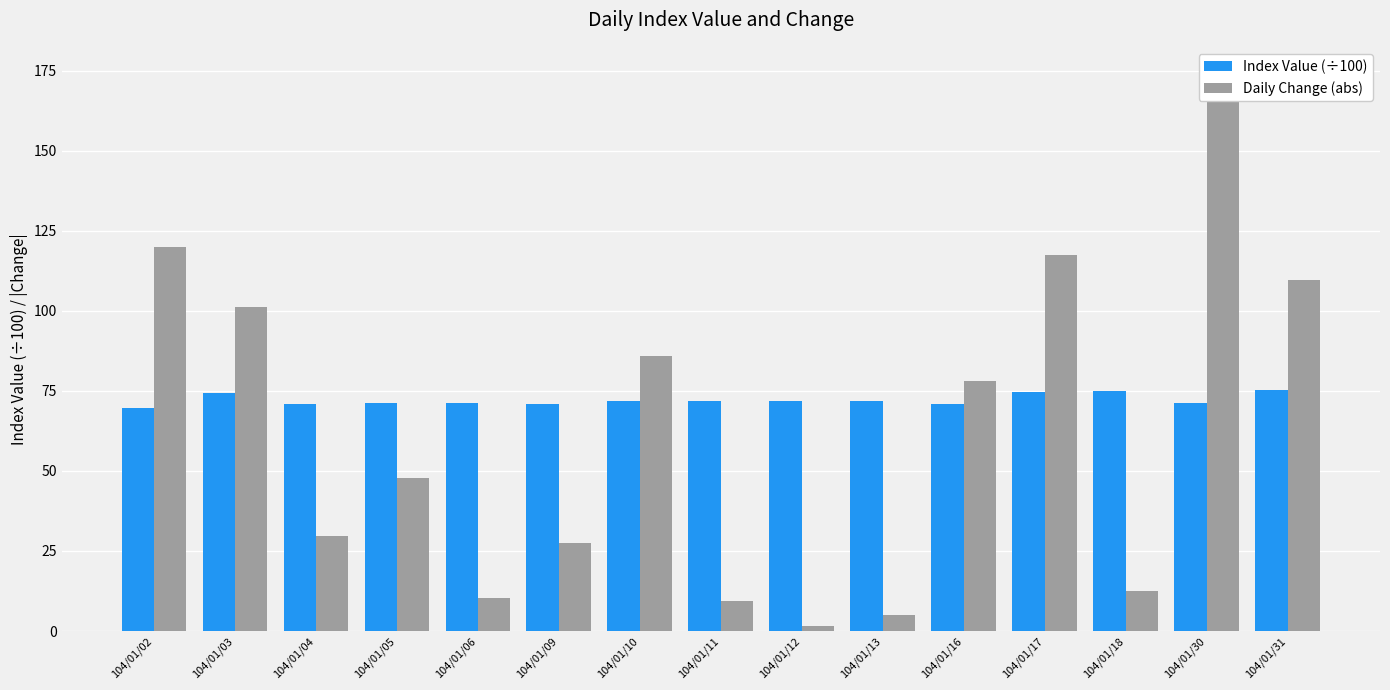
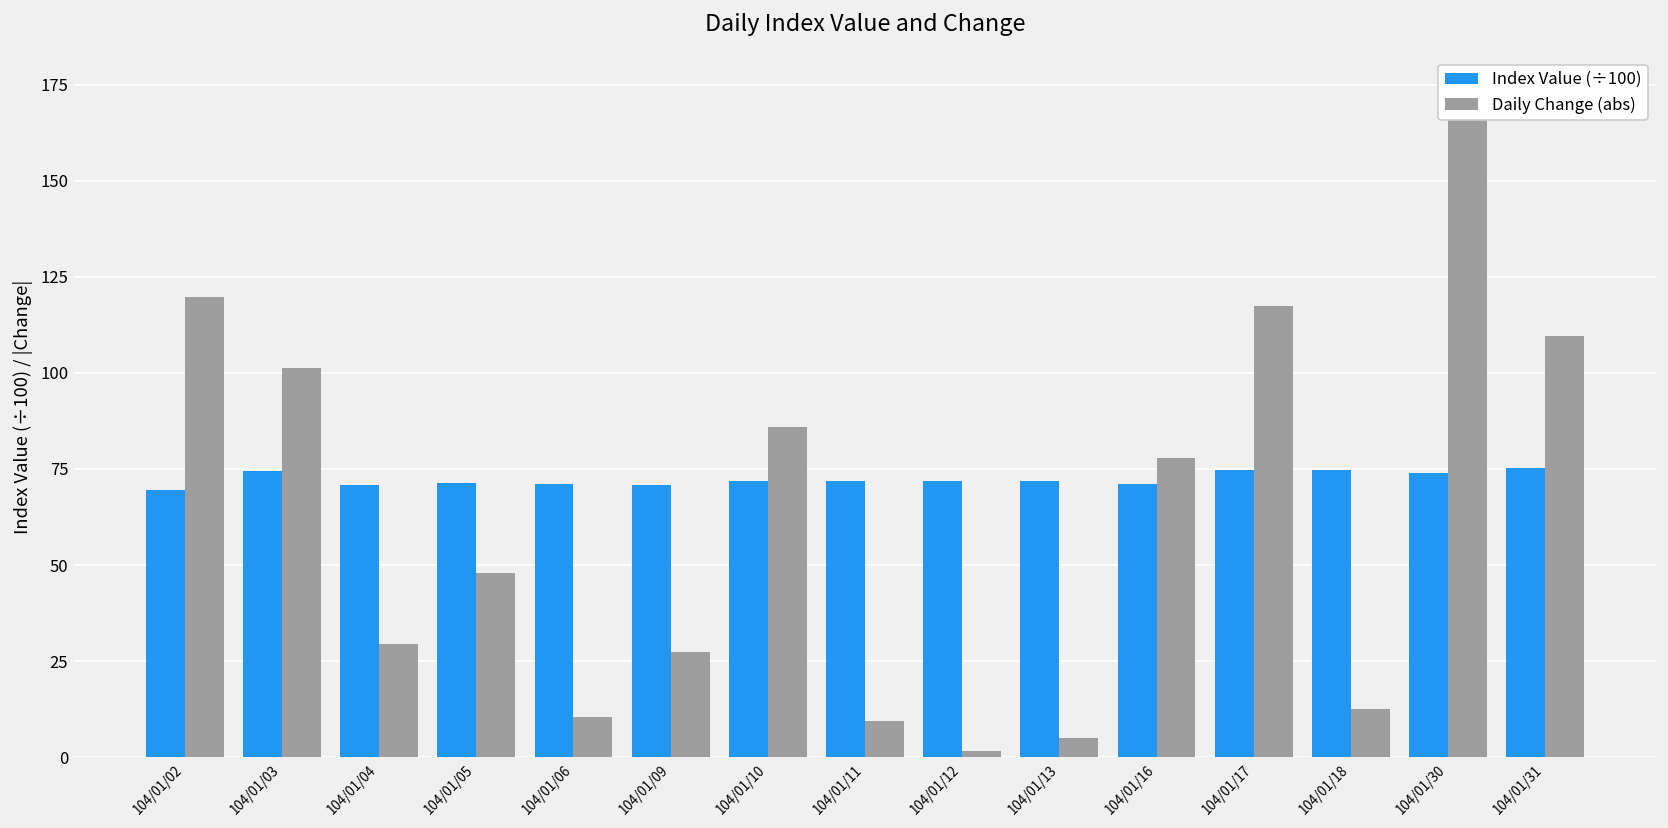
Index Value (÷100), 104/01/30: 71 -> 74
